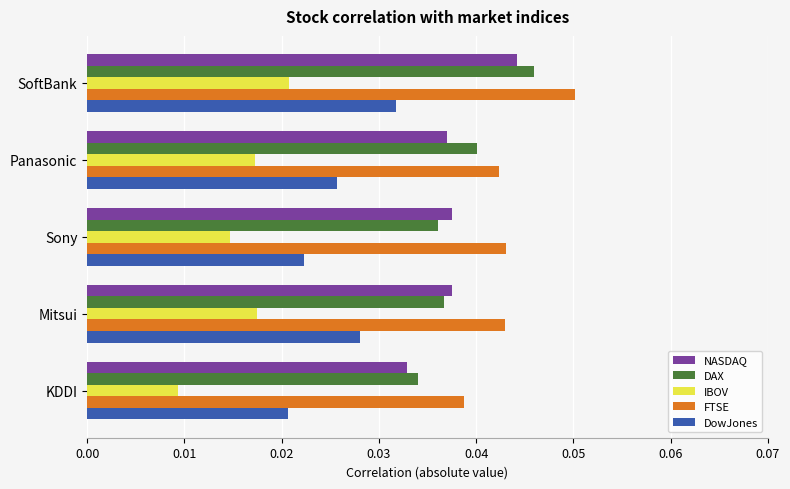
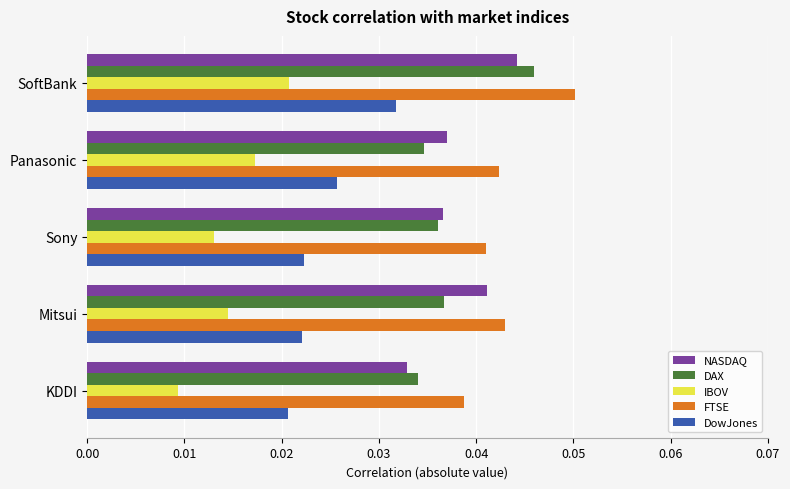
DAX, Panasonic: 0.040 -> 0.035
NASDAQ, Sony: 0.0375 -> 0.0366
IBOV, Sony: 0.015 -> 0.013
FTSE, Sony: 0.043 -> 0.041
NASDAQ, Mitsui: 0.038 -> 0.041
IBOV, Mitsui: 0.017 -> 0.015
DowJones, Mitsui: 0.028 -> 0.022
